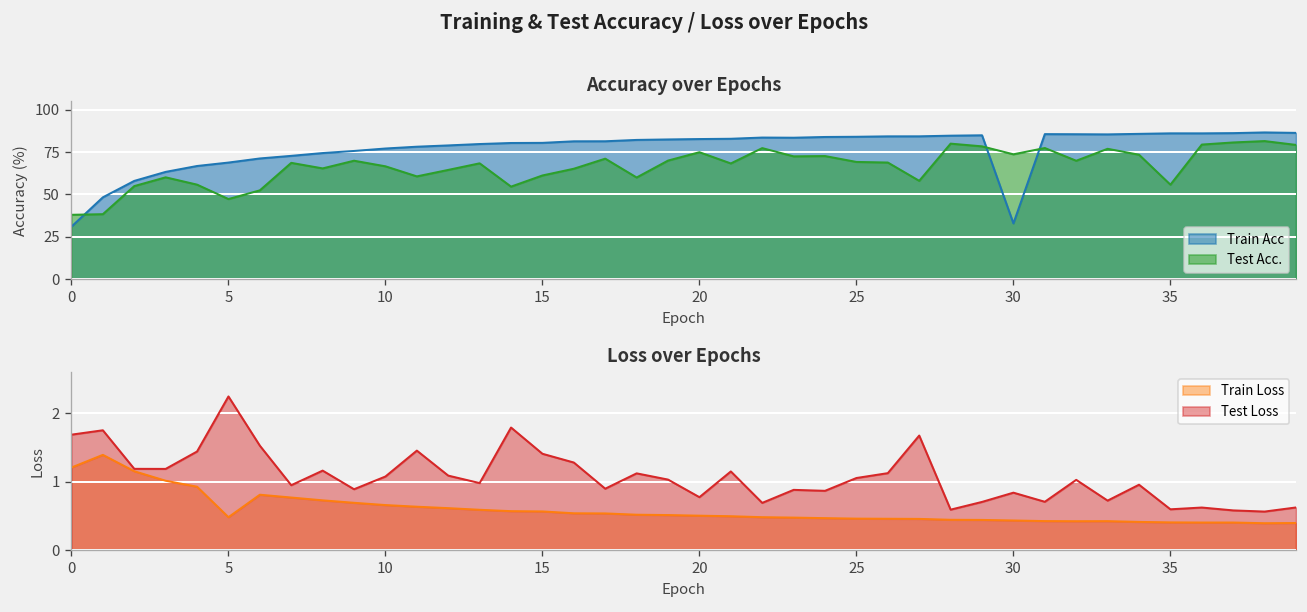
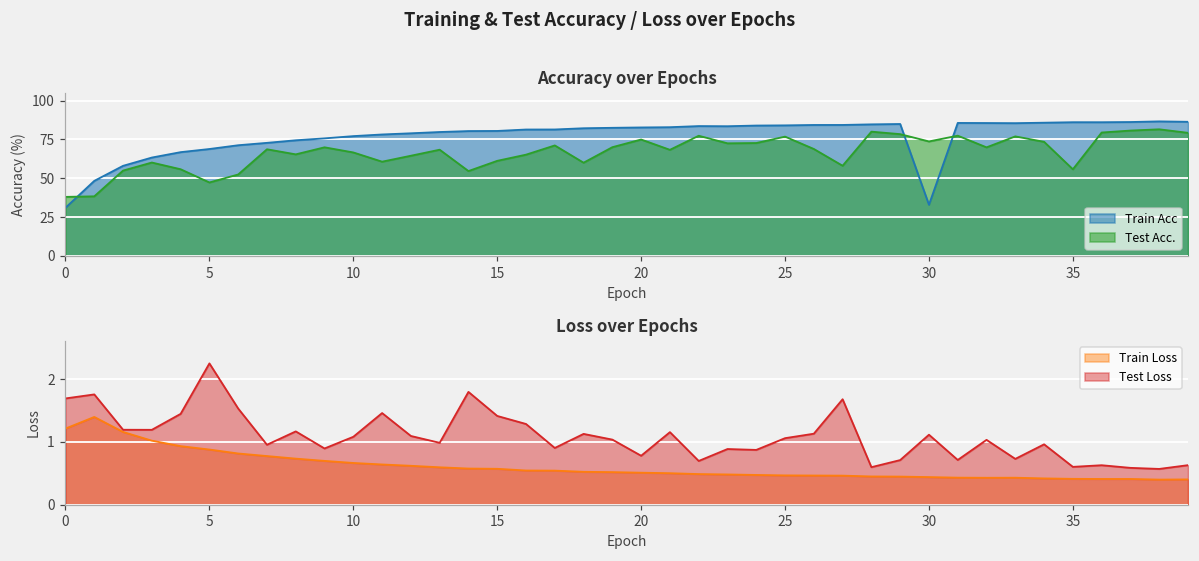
Accuracy over Epochs, Test Acc., 25: 69 -> 77
Loss over Epochs, Train Loss, 5: 0.5 -> 0.9
Loss over Epochs, Test Loss, 30: 0.8 -> 1.1
